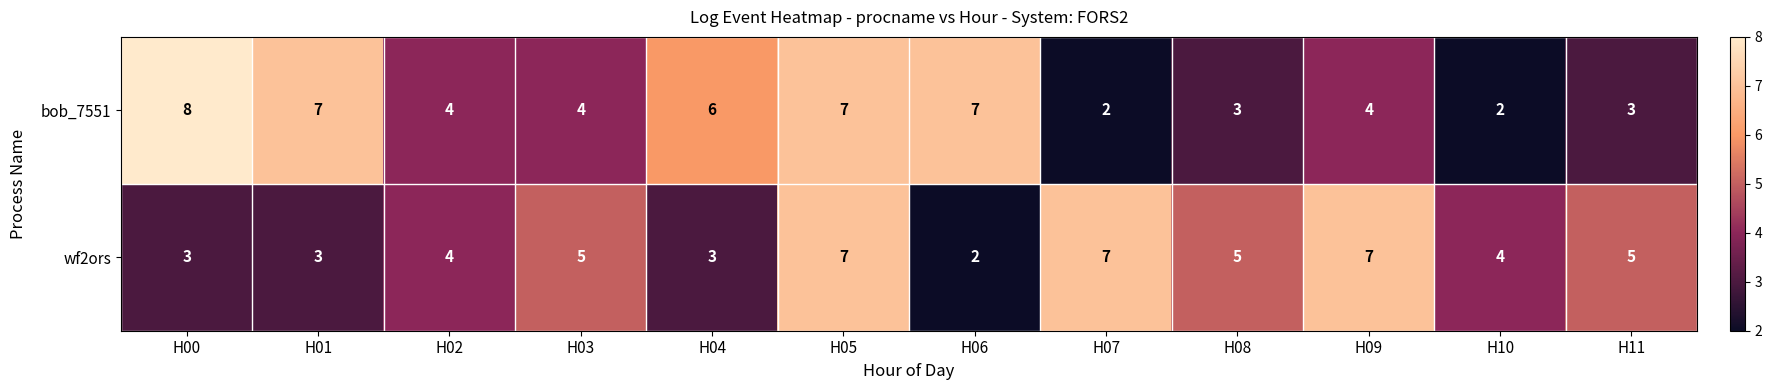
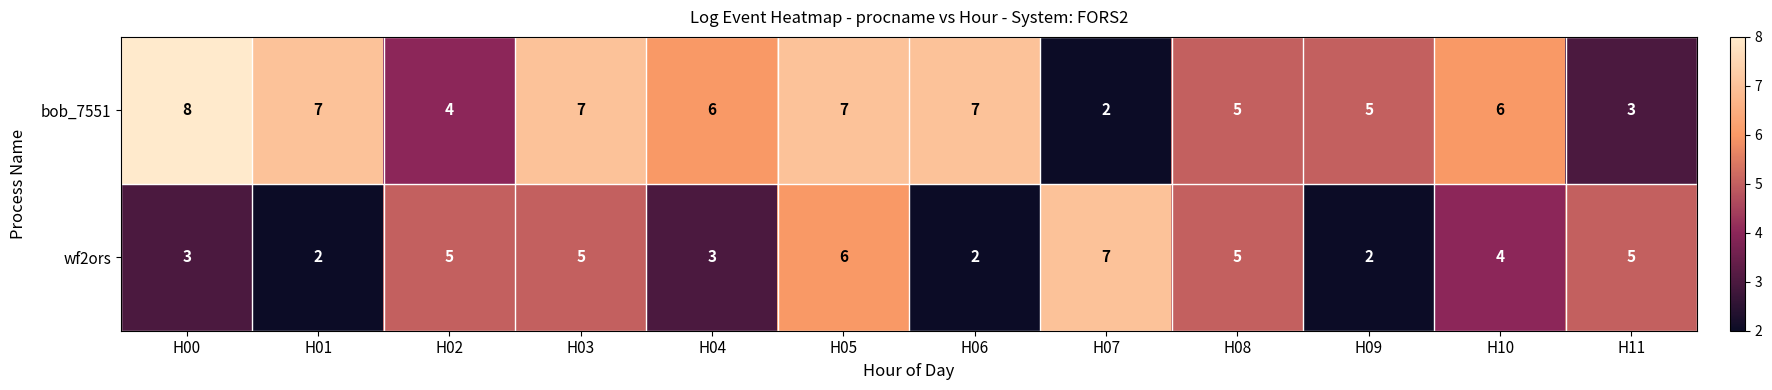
bob_7551, H03: 4 -> 7
bob_7551, H08: 3 -> 5
bob_7551, H09: 4 -> 5
bob_7551, H10: 2 -> 6
wf2ors, H01: 3 -> 2
wf2ors, H02: 4 -> 5
wf2ors, H05: 7 -> 6
wf2ors, H09: 7 -> 2
